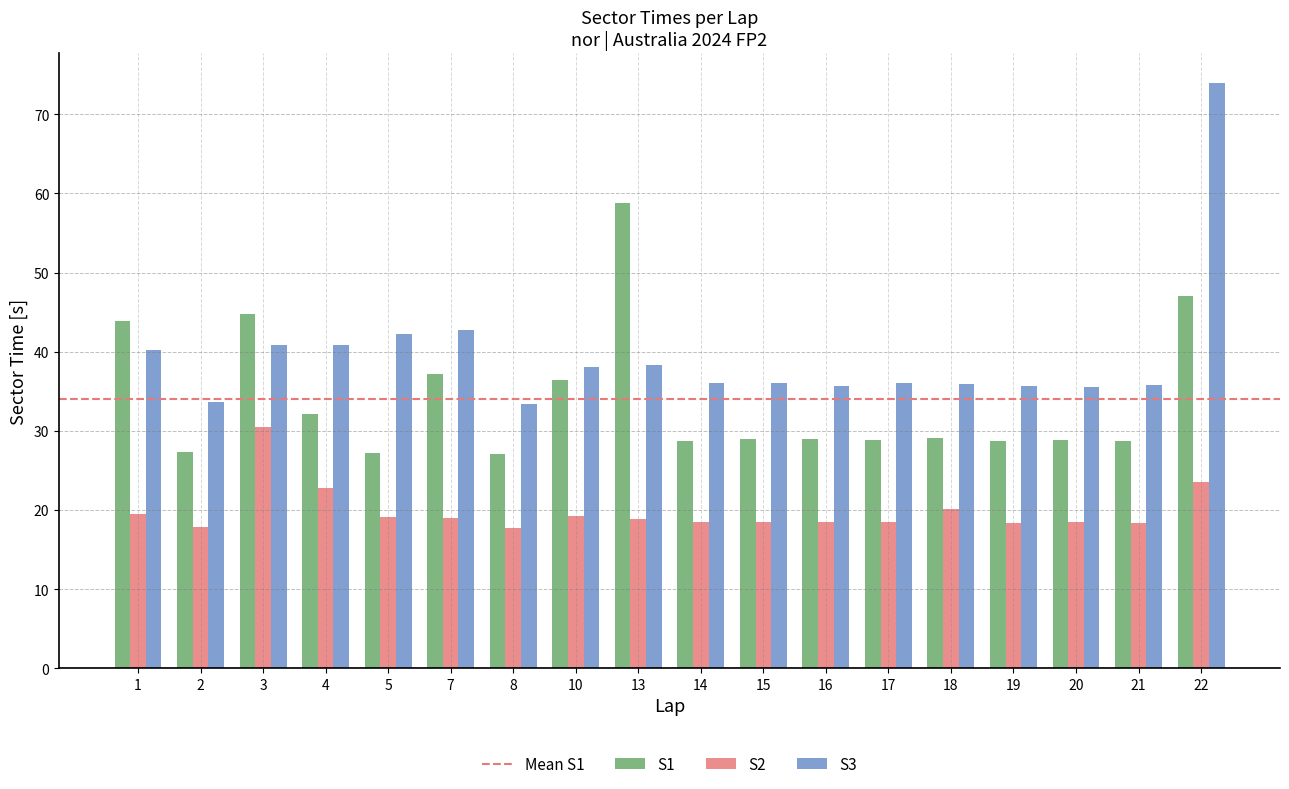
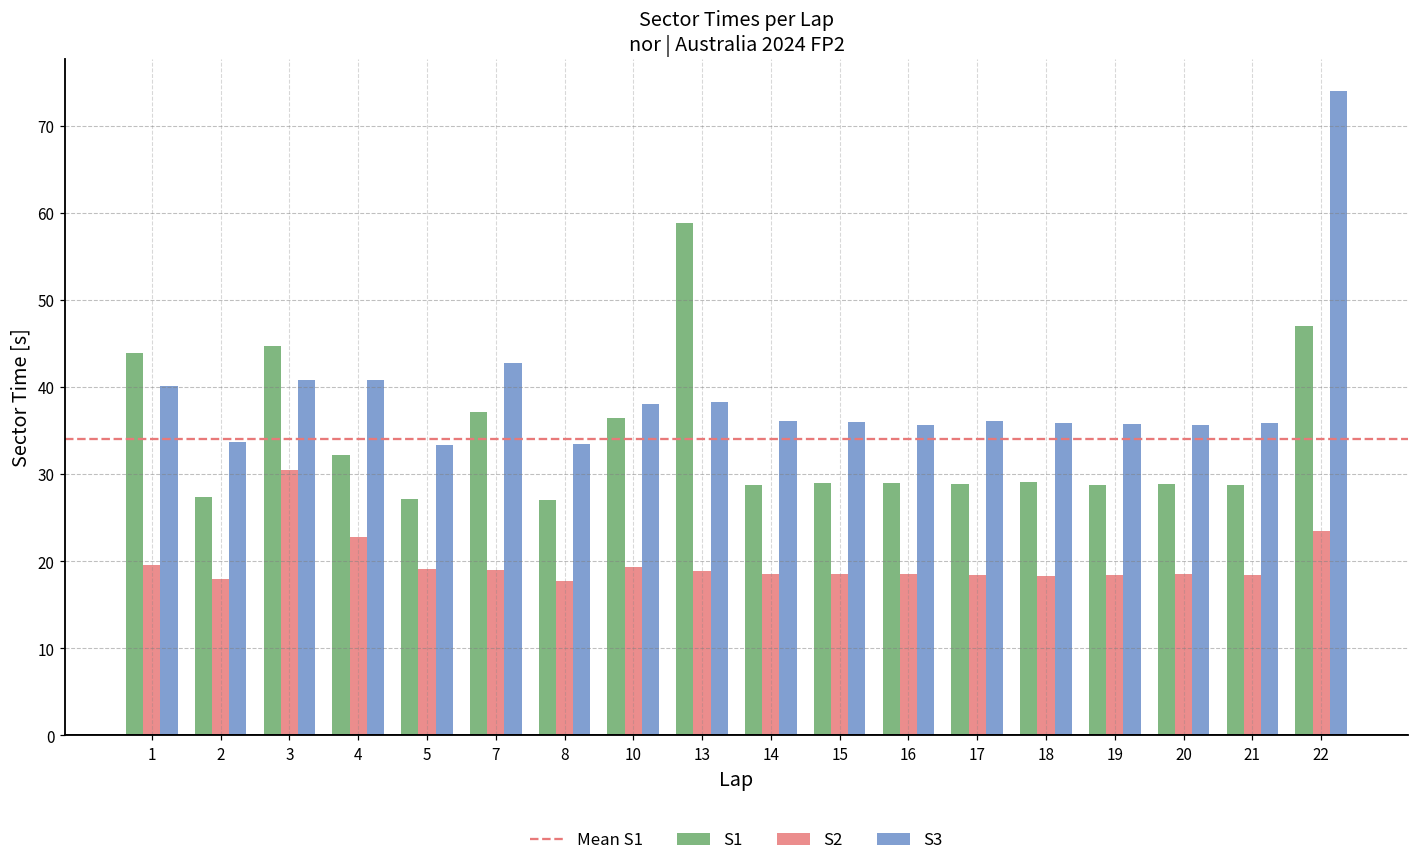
S3, 5: 42 -> 33
S2, 18: 20 -> 18
